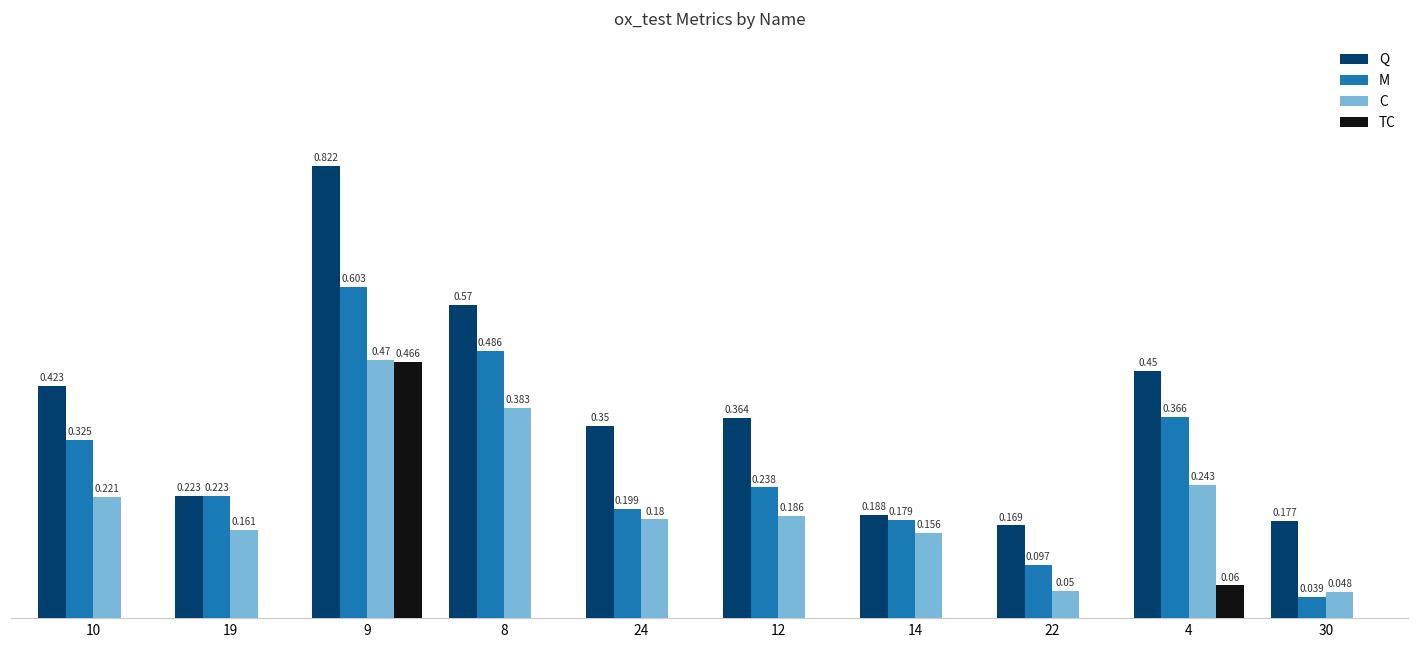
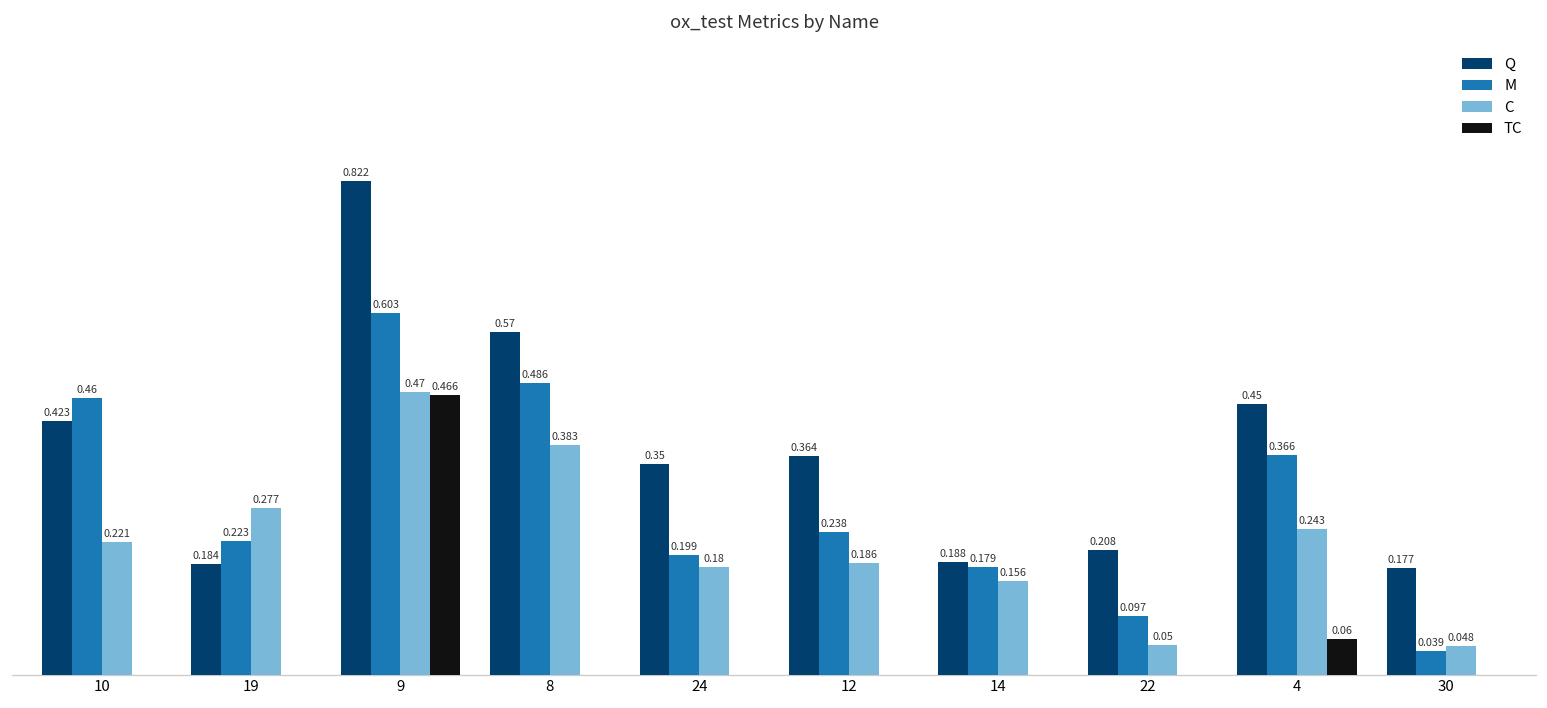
M, 10: 0.325 -> 0.46
Q, 19: 0.223 -> 0.184
C, 19: 0.161 -> 0.277
Q, 22: 0.169 -> 0.208
